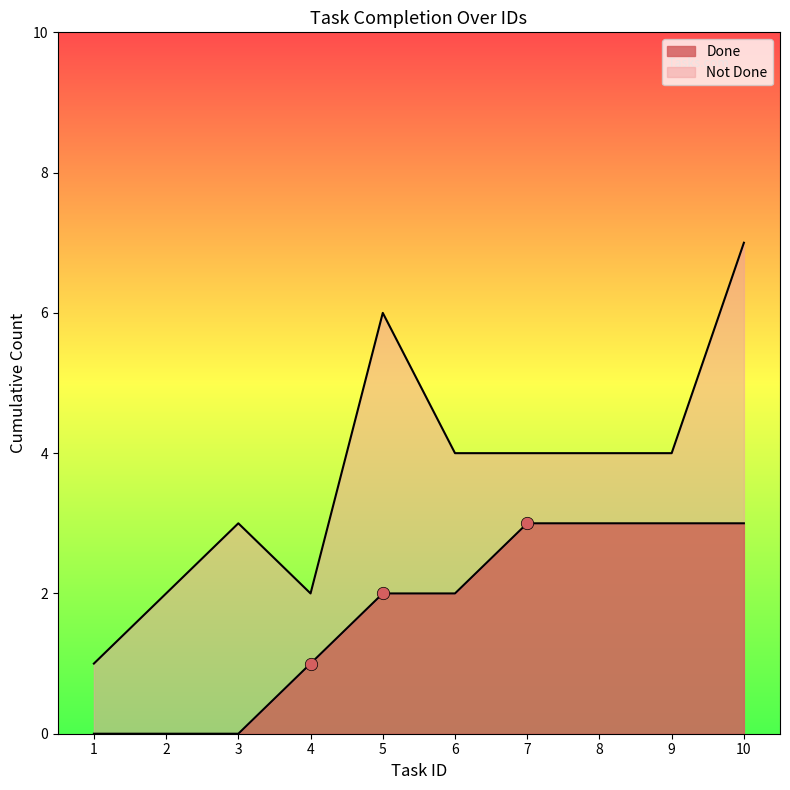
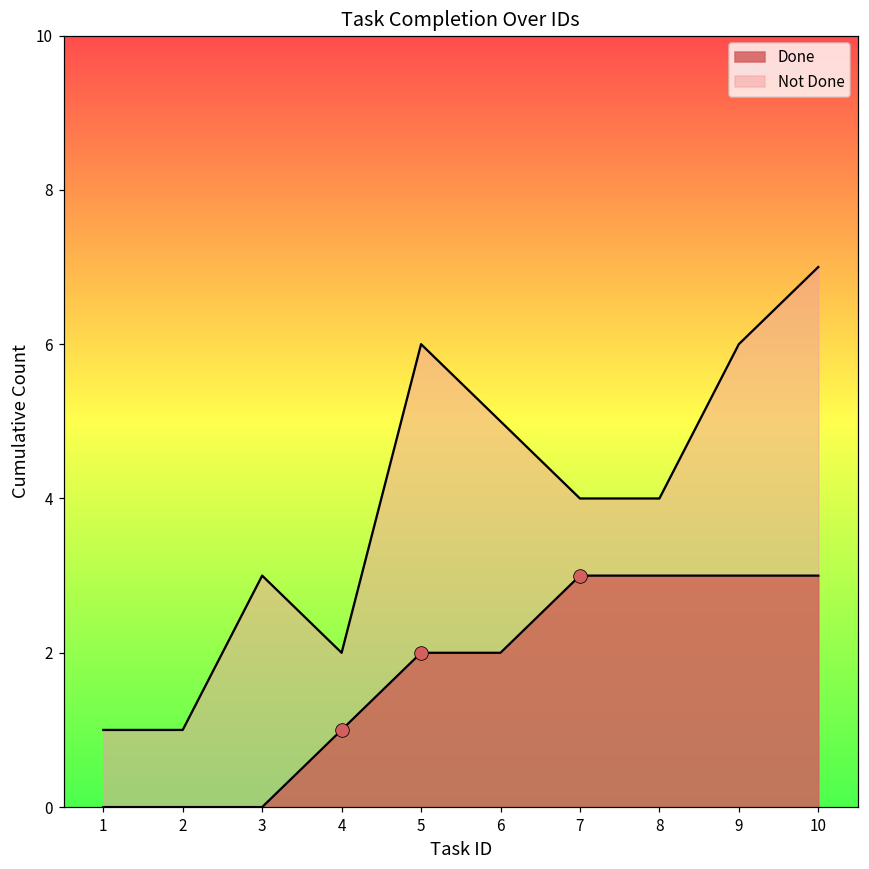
Not Done, 2: 2 -> 1
Not Done, 6: 4 -> 5
Not Done, 9: 4 -> 6
